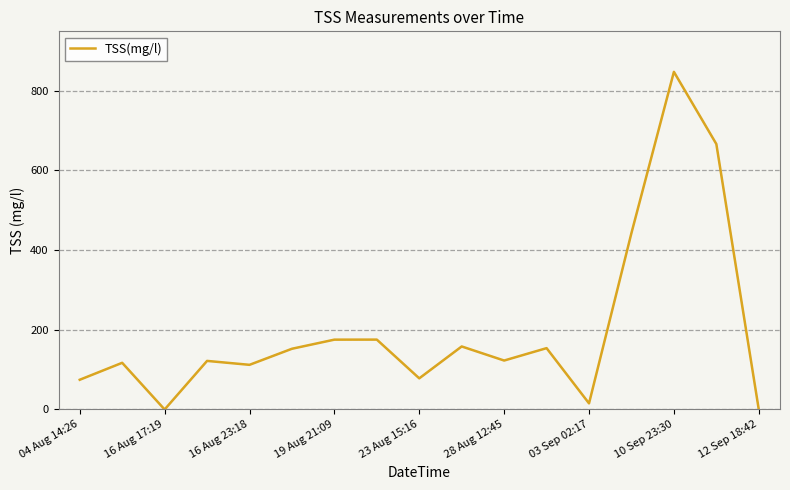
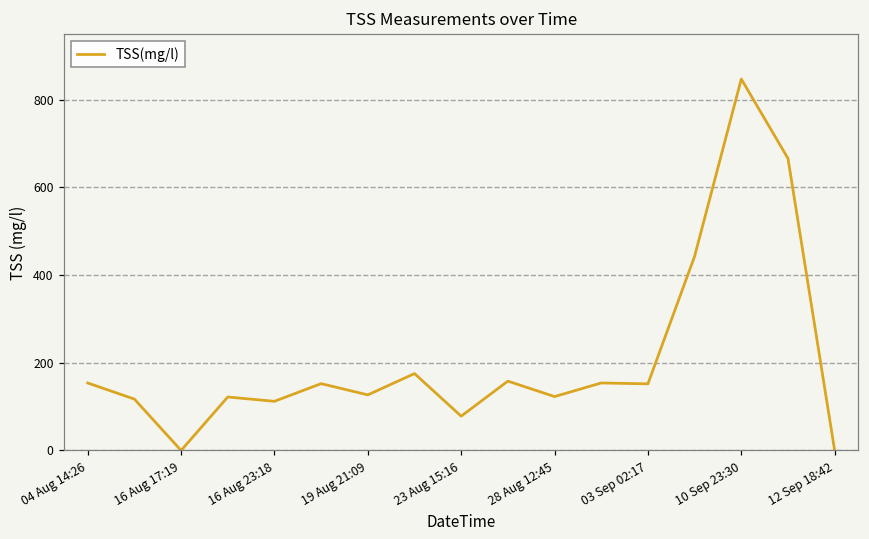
04 Aug 14:26: 70 -> 150
19 Aug 21:09: 180 -> 130
03 Sep 02:17: 20 -> 150
